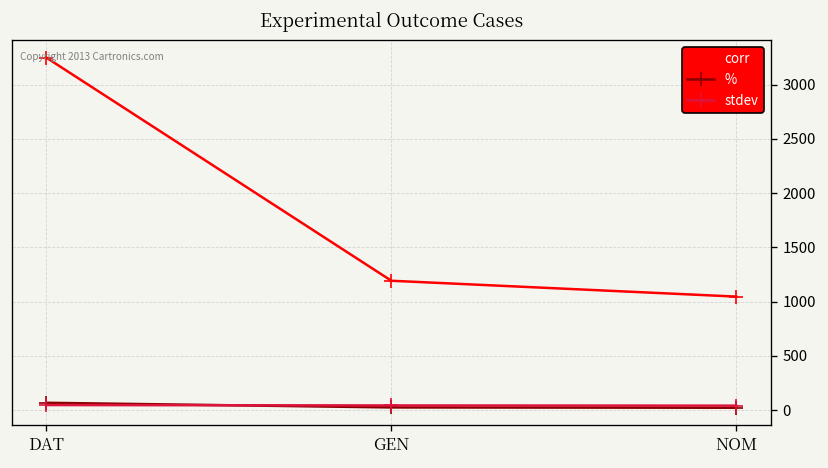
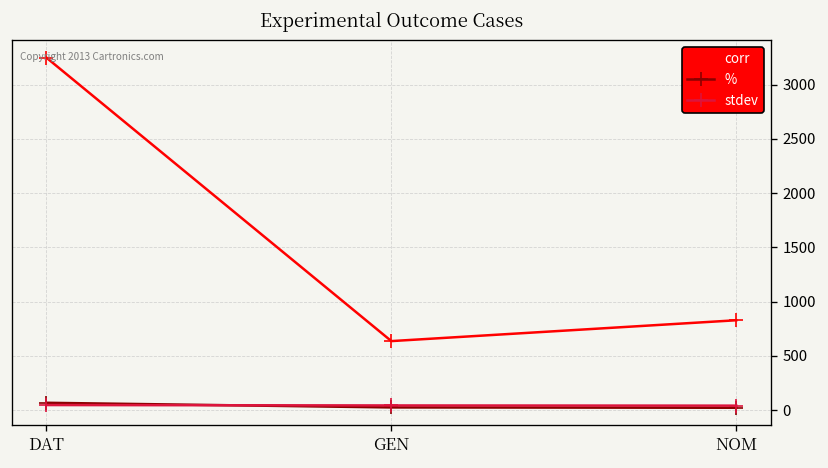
corr, GEN: 1200 -> 600
corr, NOM: 1000 -> 800
